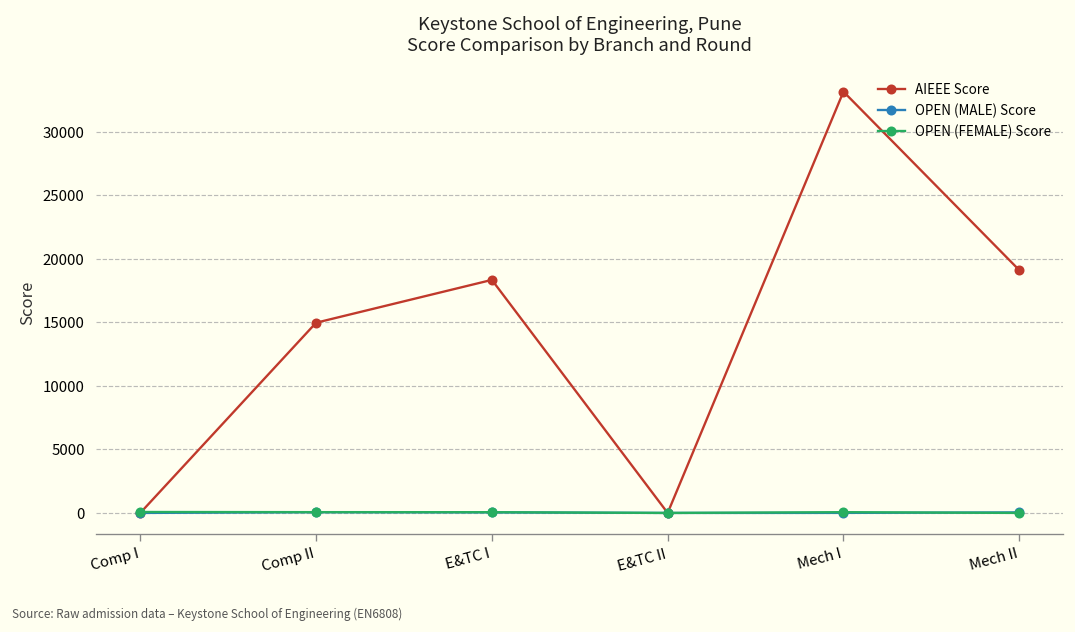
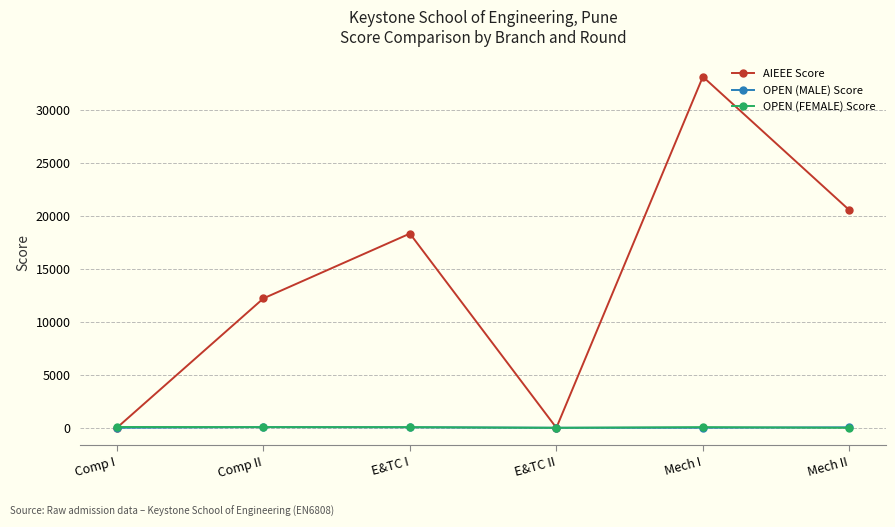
AIEEE Score, Comp II: 15000 -> 12200
AIEEE Score, Mech II: 19100 -> 20600
